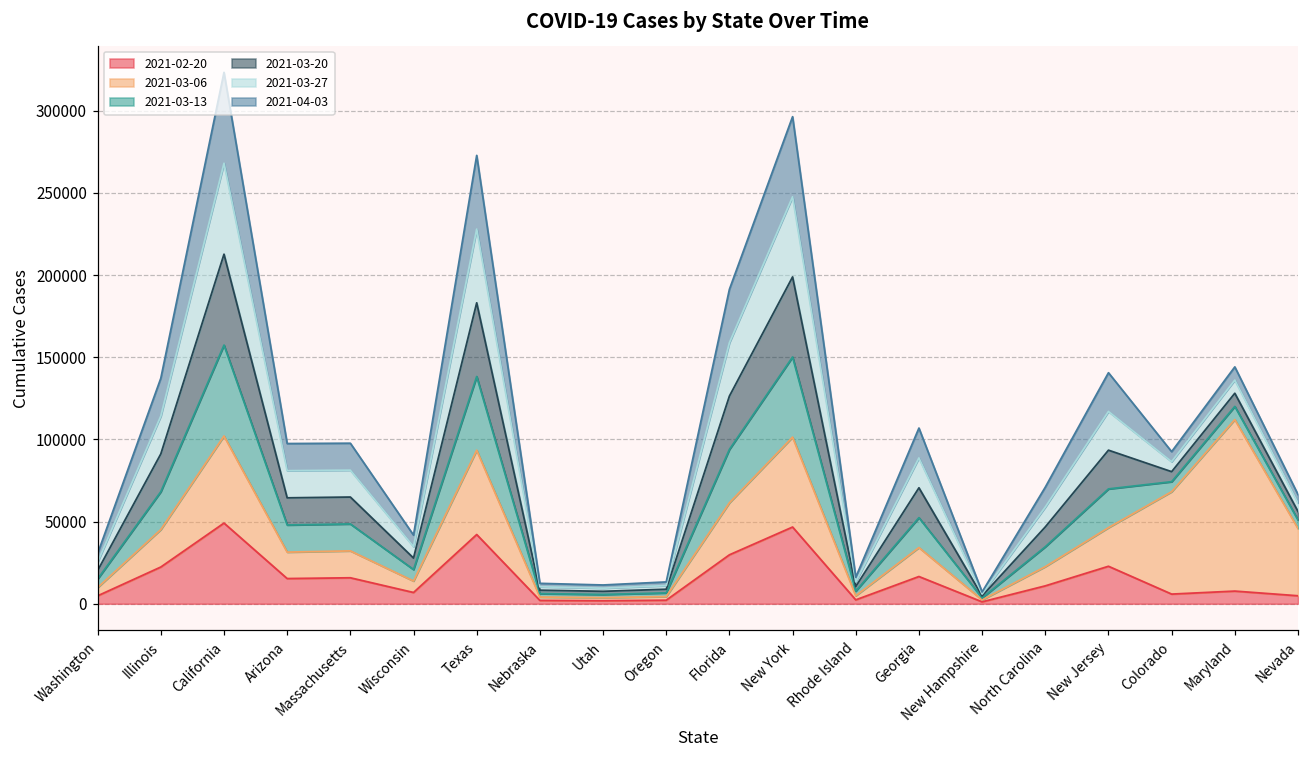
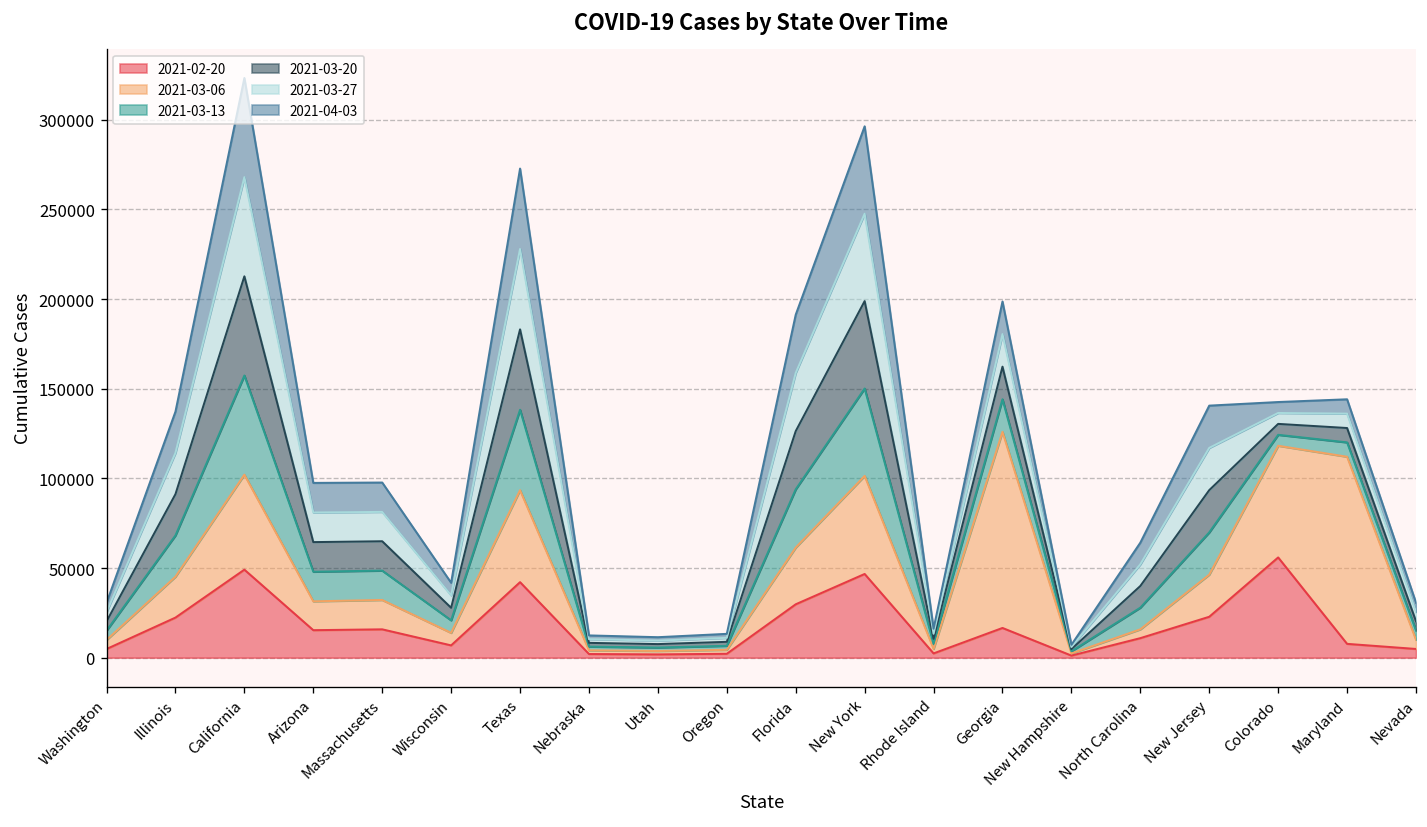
2021-03-06, Georgia: 18000 -> 109000
2021-03-06, North Carolina: 12000 -> 5000
2021-02-20, Colorado: 6000 -> 56000
2021-03-06, Nevada: 41000 -> 5000
